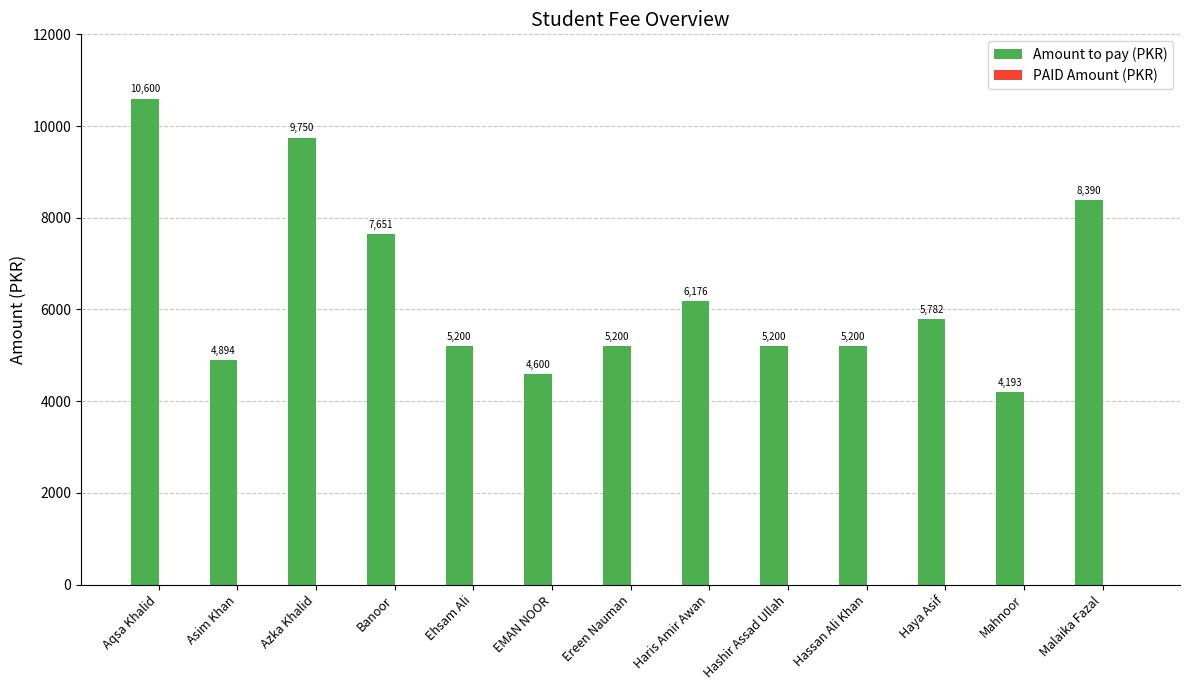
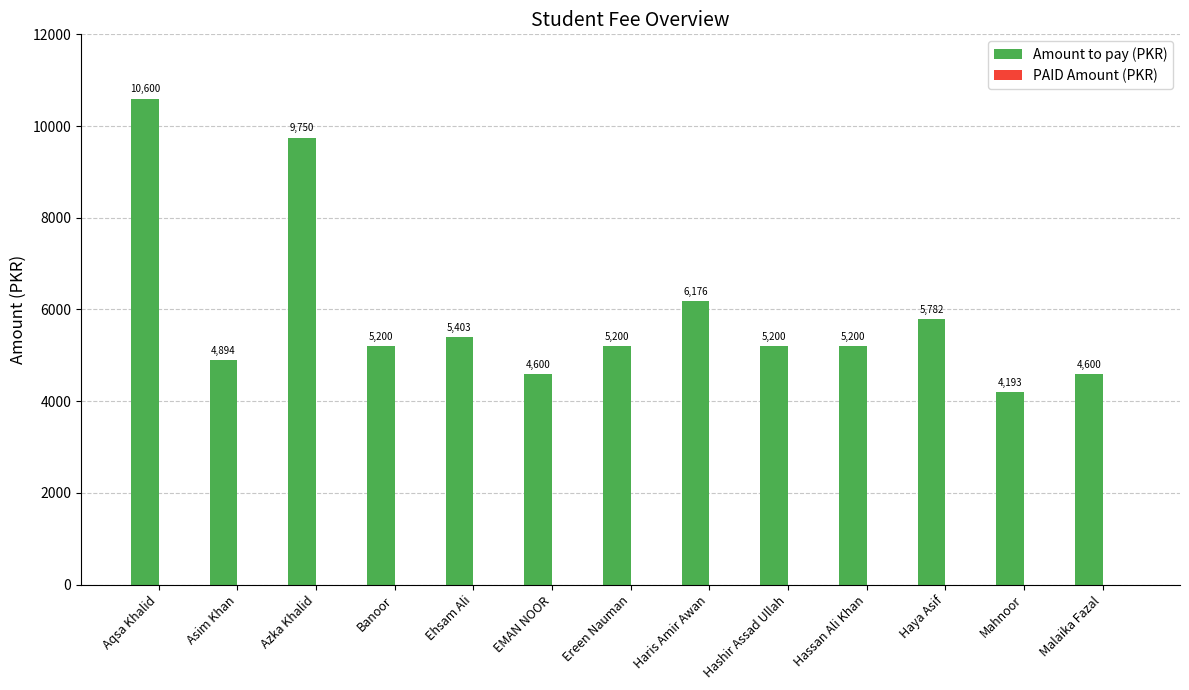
Amount to pay (PKR), Banoor: 7,651 -> 5,200
Amount to pay (PKR), Ehsam Ali: 5,200 -> 5,403
Amount to pay (PKR), Malaika Fazal: 8,390 -> 4,600
